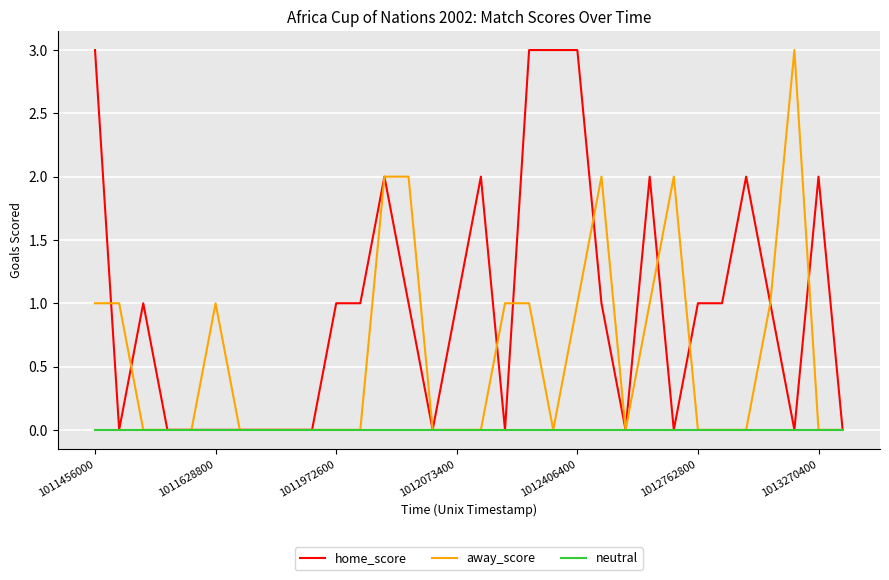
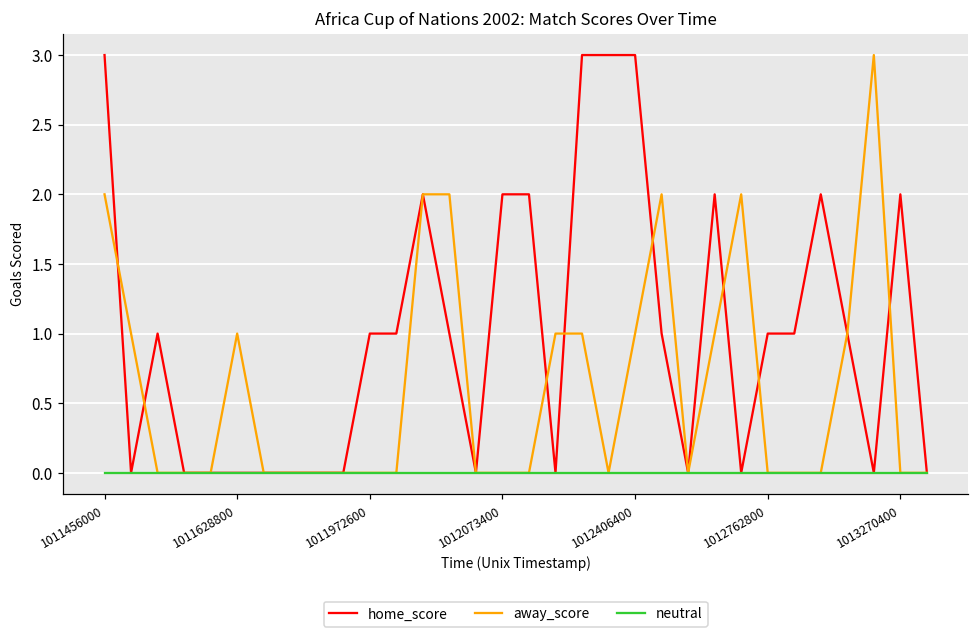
away_score, 1011456000: 1 -> 2
home_score, 1012073400: 1 -> 2
